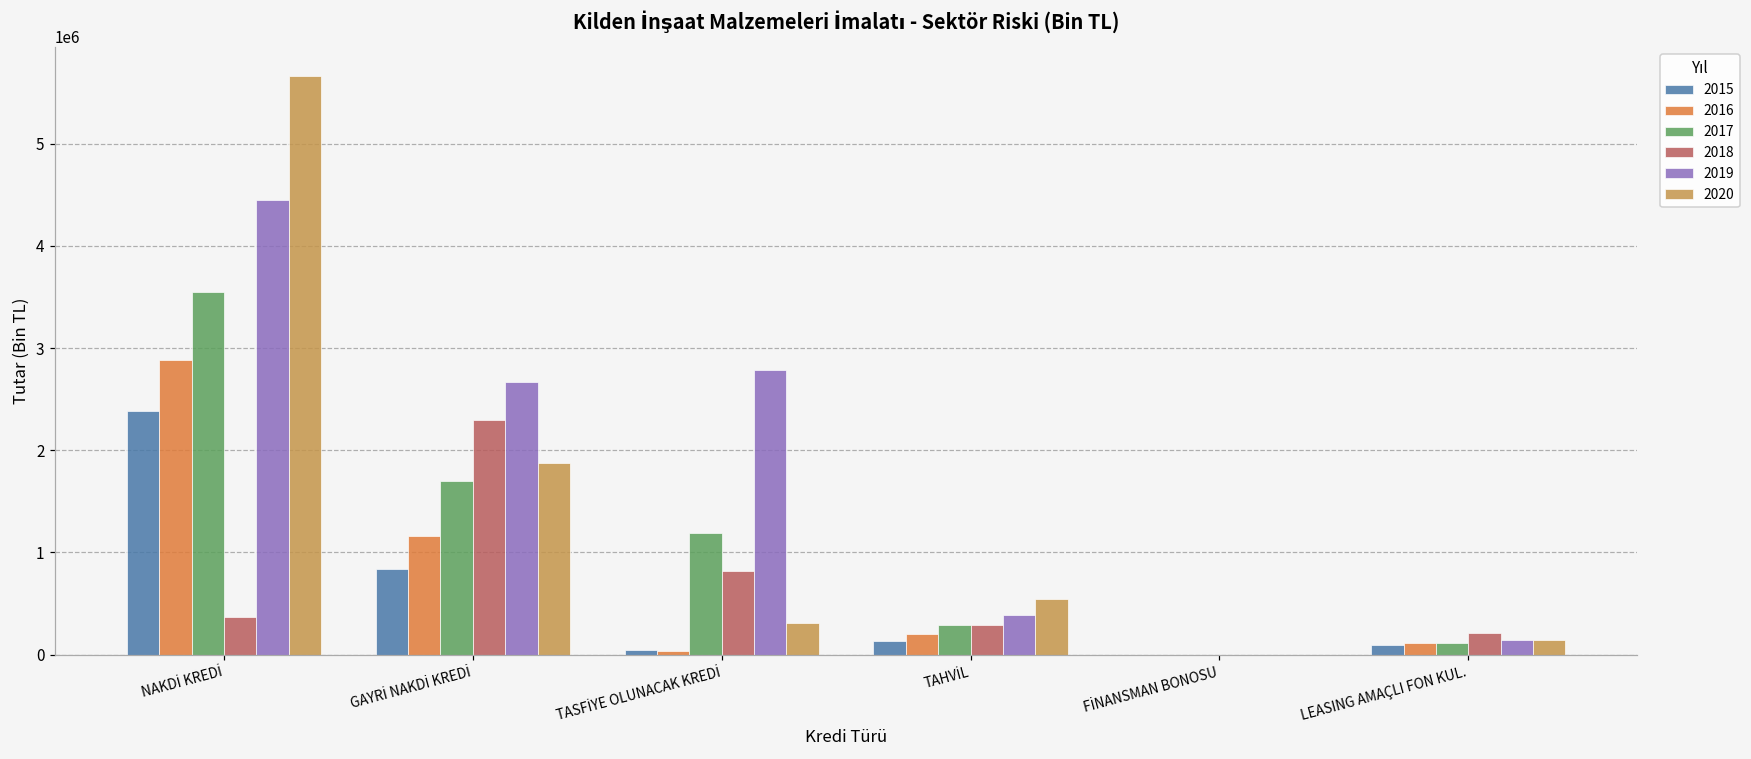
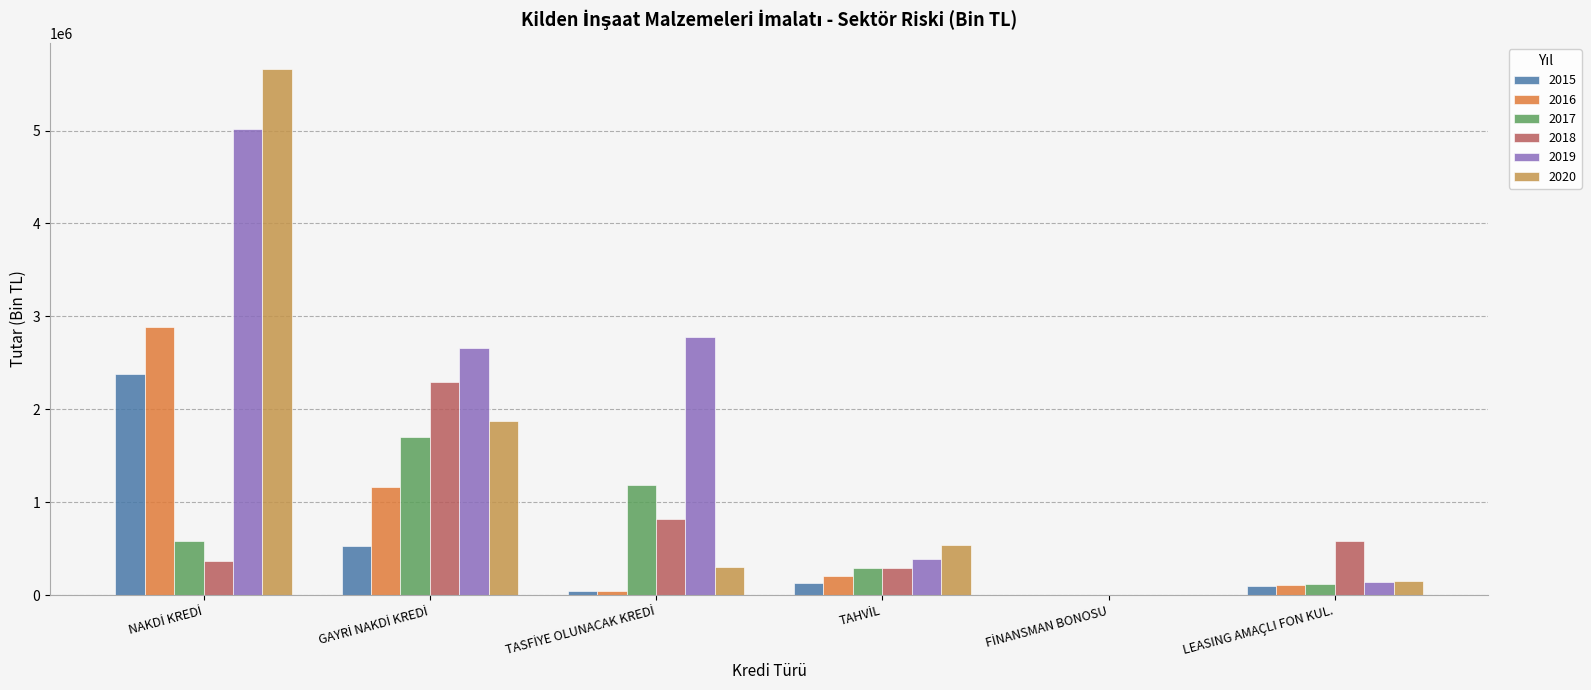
2017, NAKDİ KREDİ: 3500000 -> 600000
2019, NAKDİ KREDİ: 4500000 -> 5000000
2015, GAYRİ NAKDİ KREDİ: 800000 -> 500000
2018, LEASING AMAÇLI FON KUL.: 200000 -> 600000
